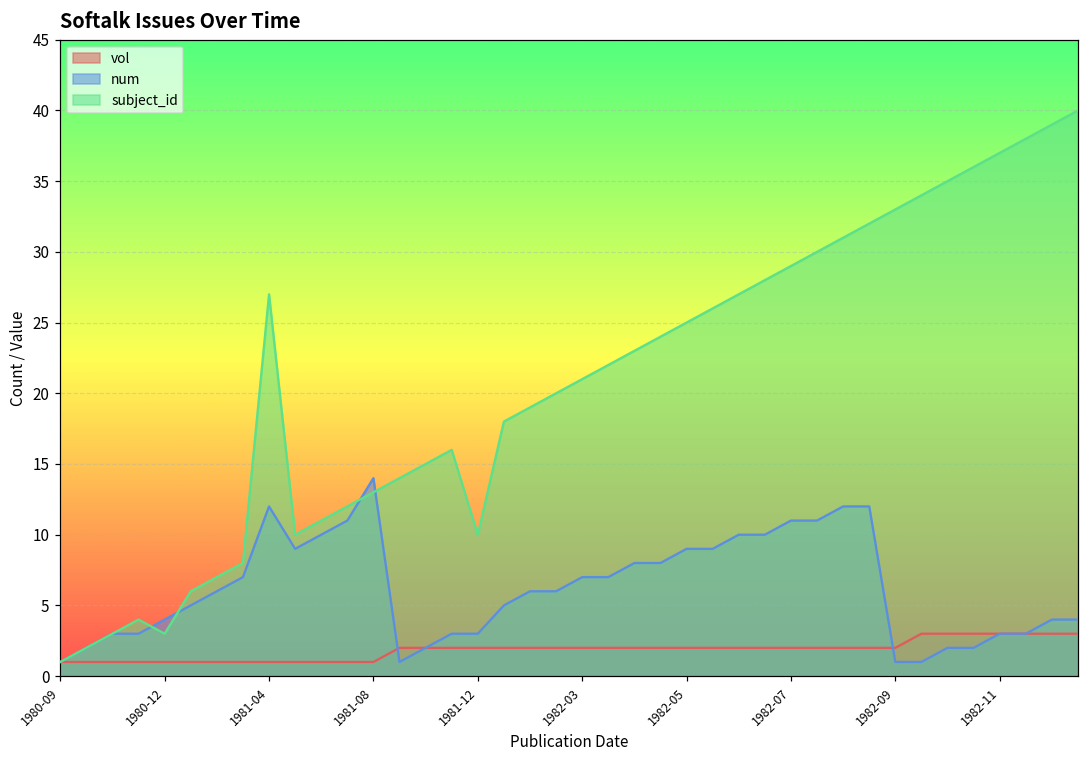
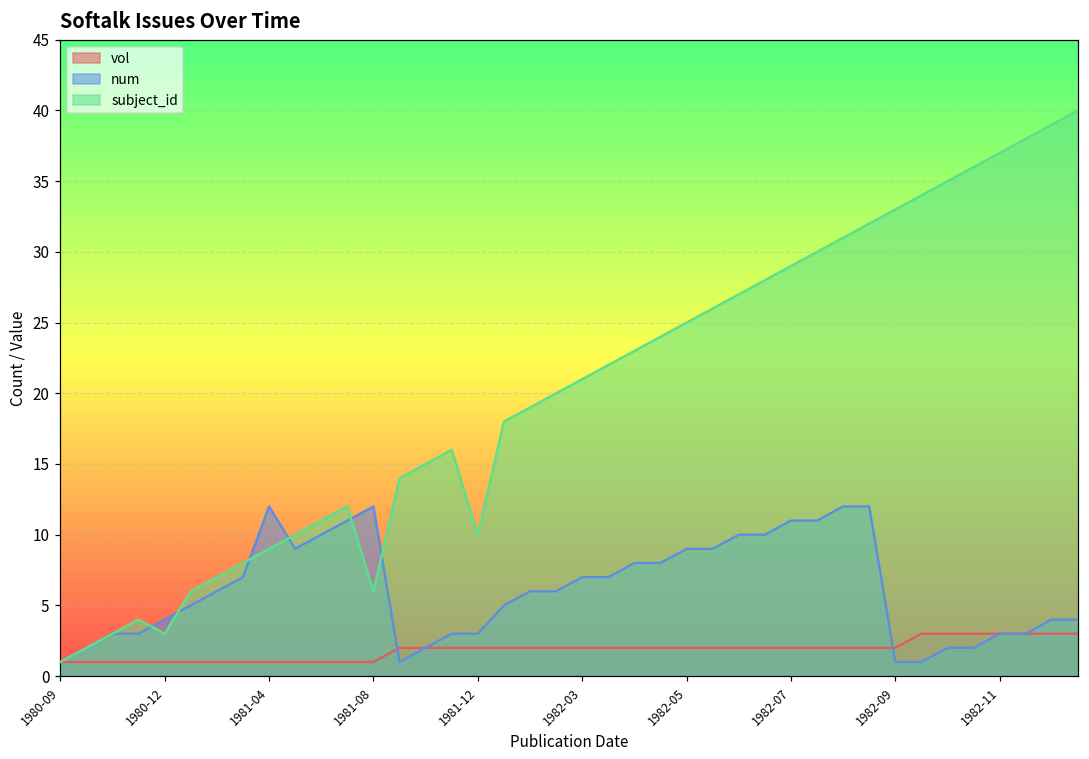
subject_id, 1981-04: 27 -> 9
num, 1981-08: 14 -> 12
subject_id, 1981-08: 13 -> 6
